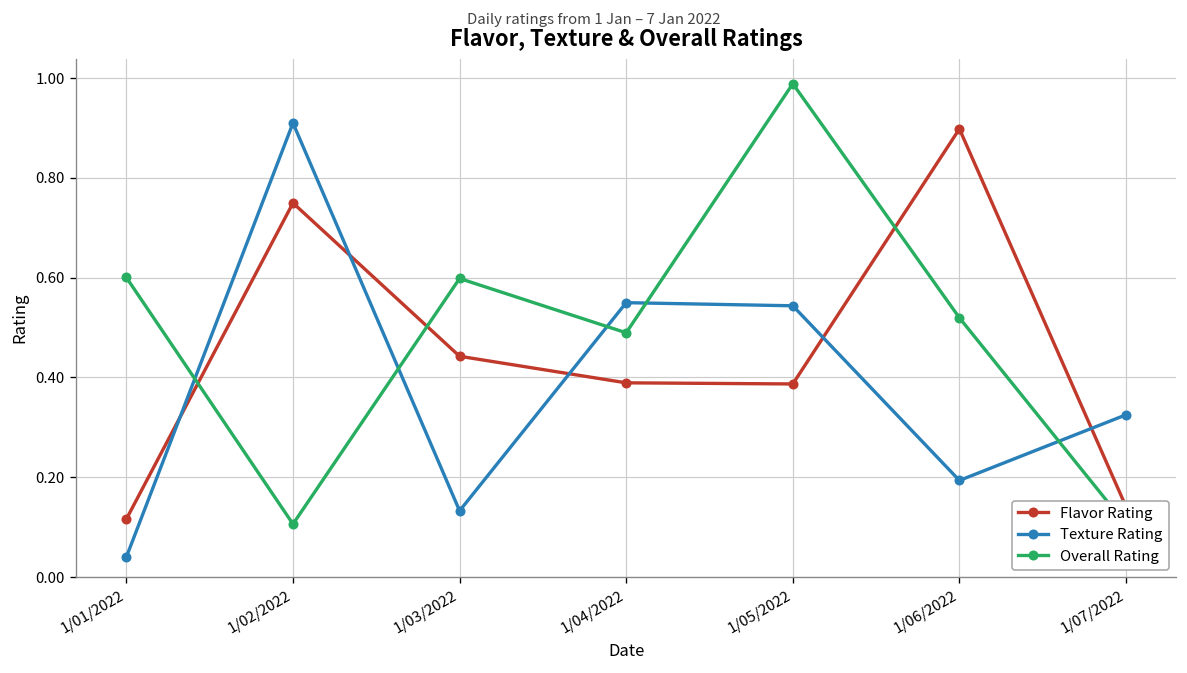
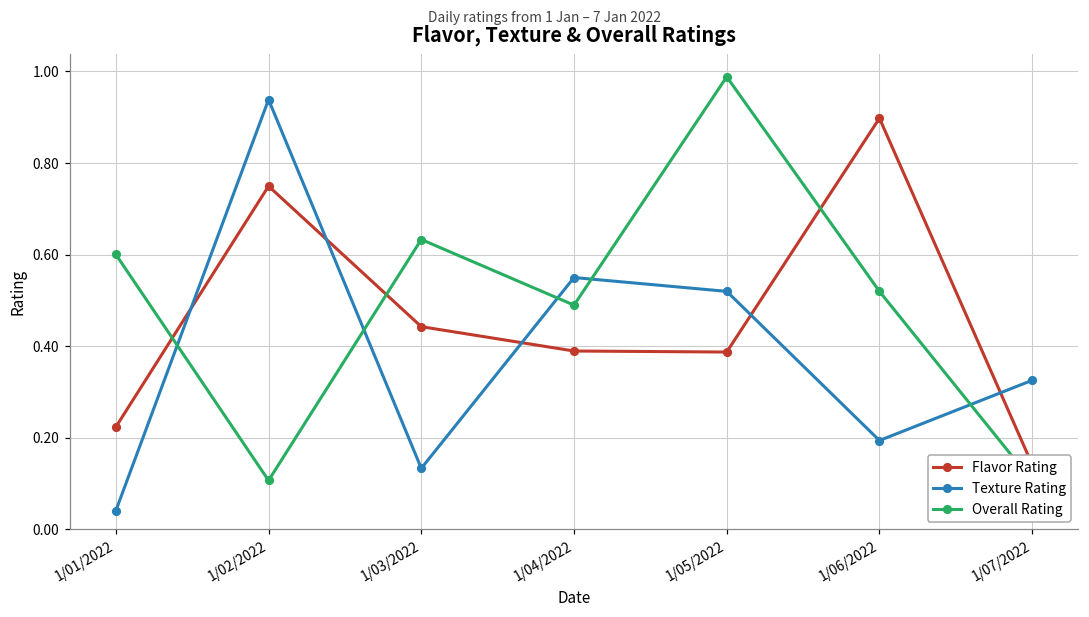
Flavor Rating, 1/01/2022: 0.12 -> 0.22
Texture Rating, 1/02/2022: 0.91 -> 0.94
Overall Rating, 1/03/2022: 0.60 -> 0.63
Texture Rating, 1/05/2022: 0.54 -> 0.52
